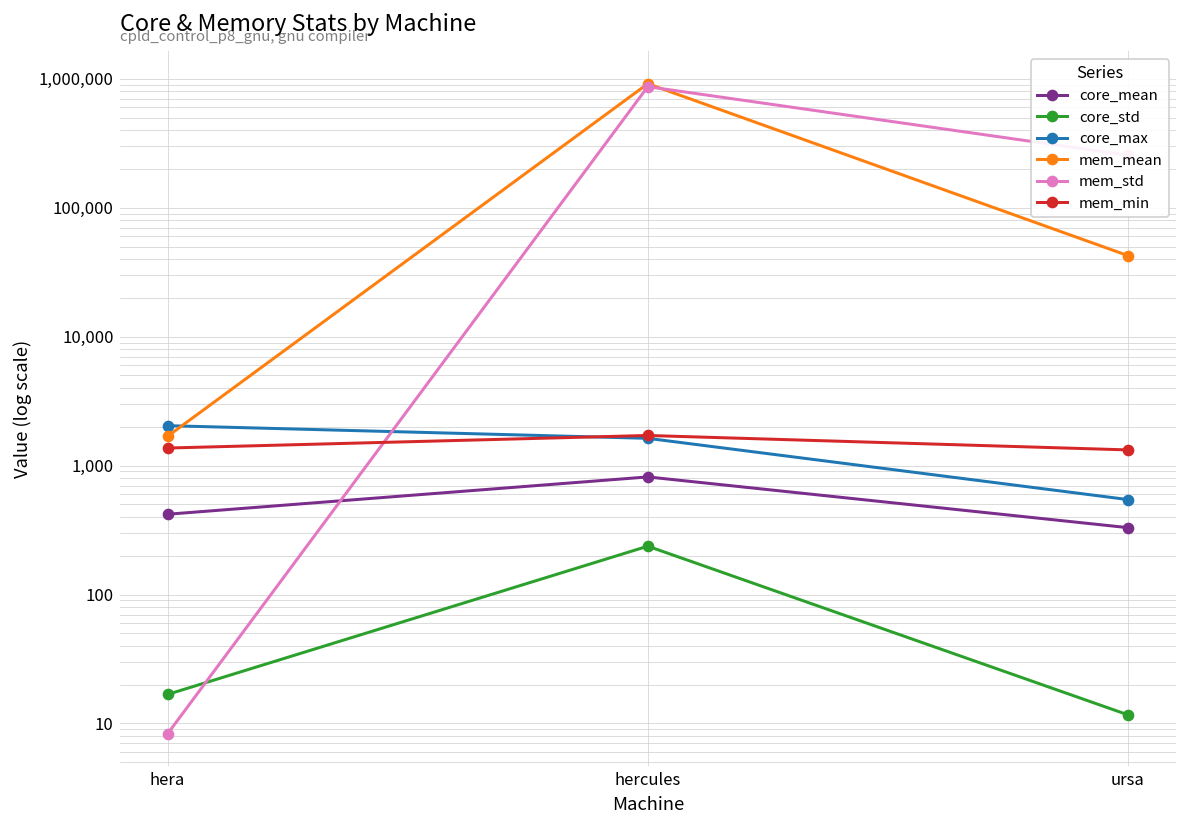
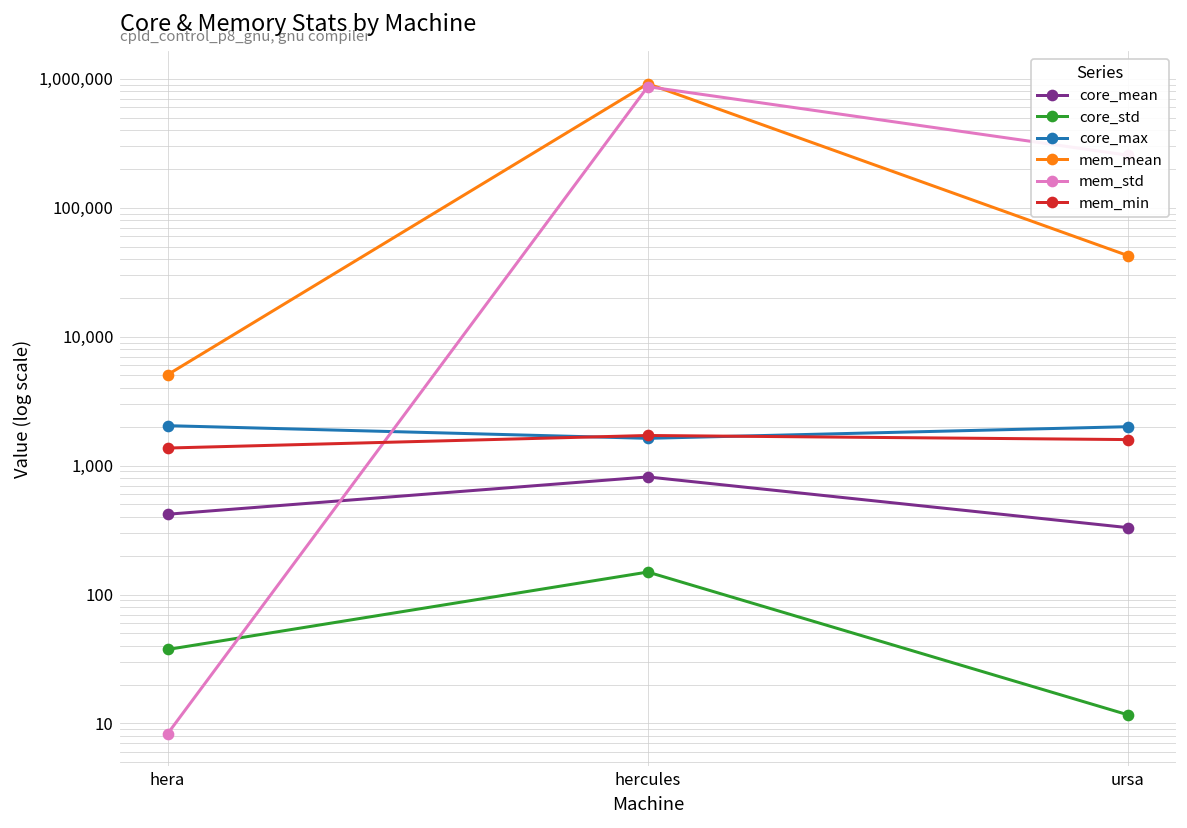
core_std, hera: 17 -> 37
mem_mean, hera: 1,700 -> 5,000
core_std, hercules: 240 -> 150
core_max, ursa: 500 -> 2,000
mem_min, ursa: 1,300 -> 1,600
